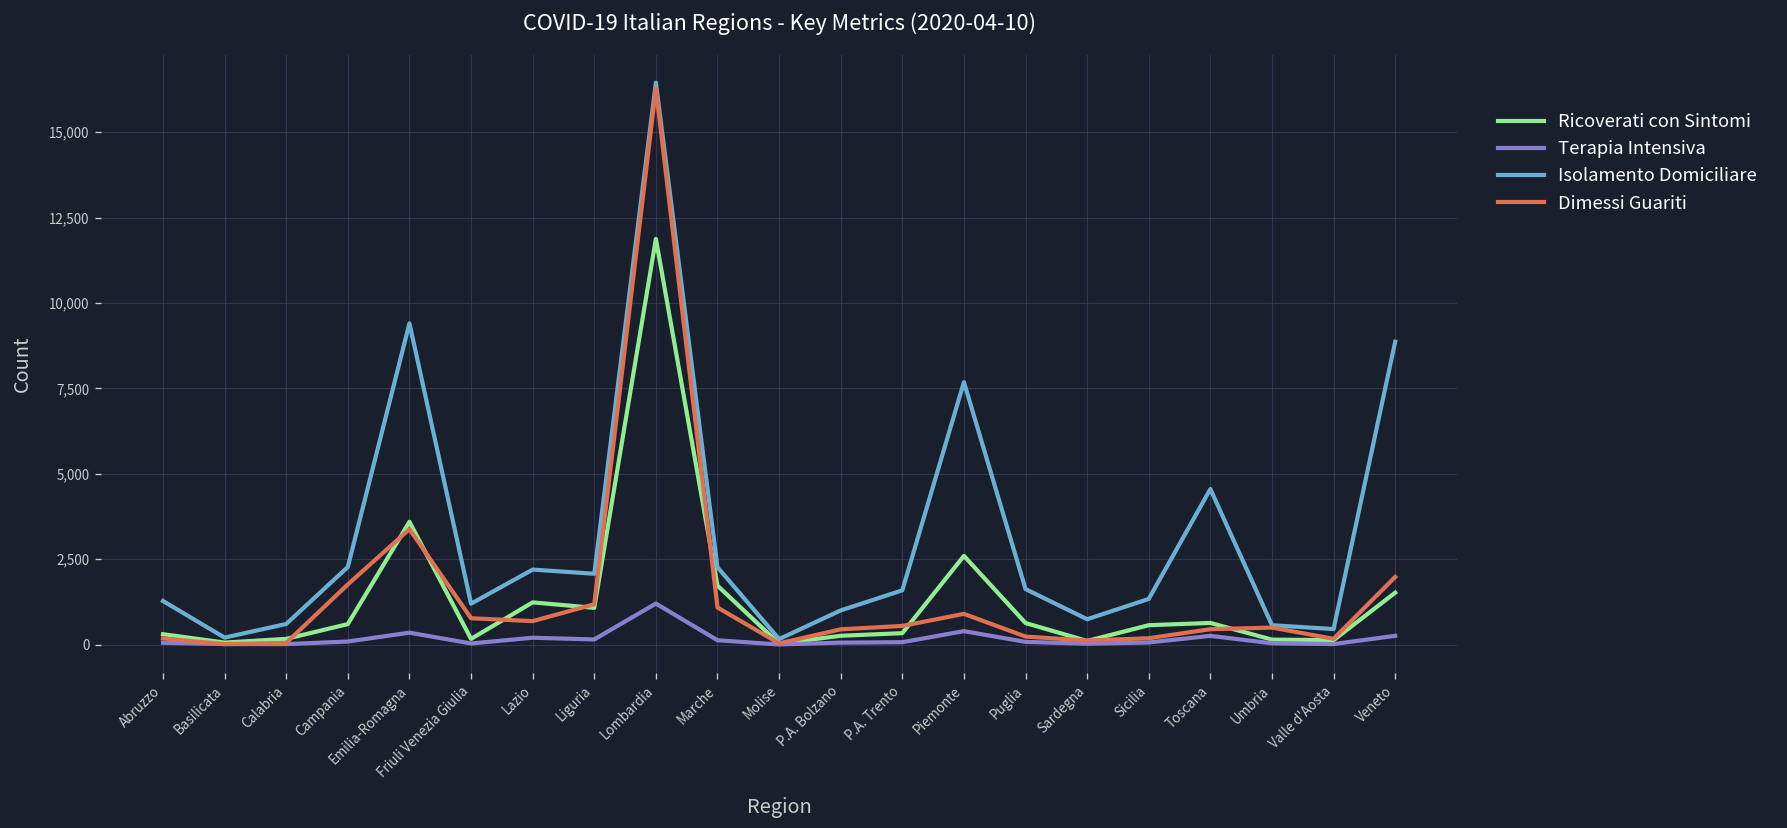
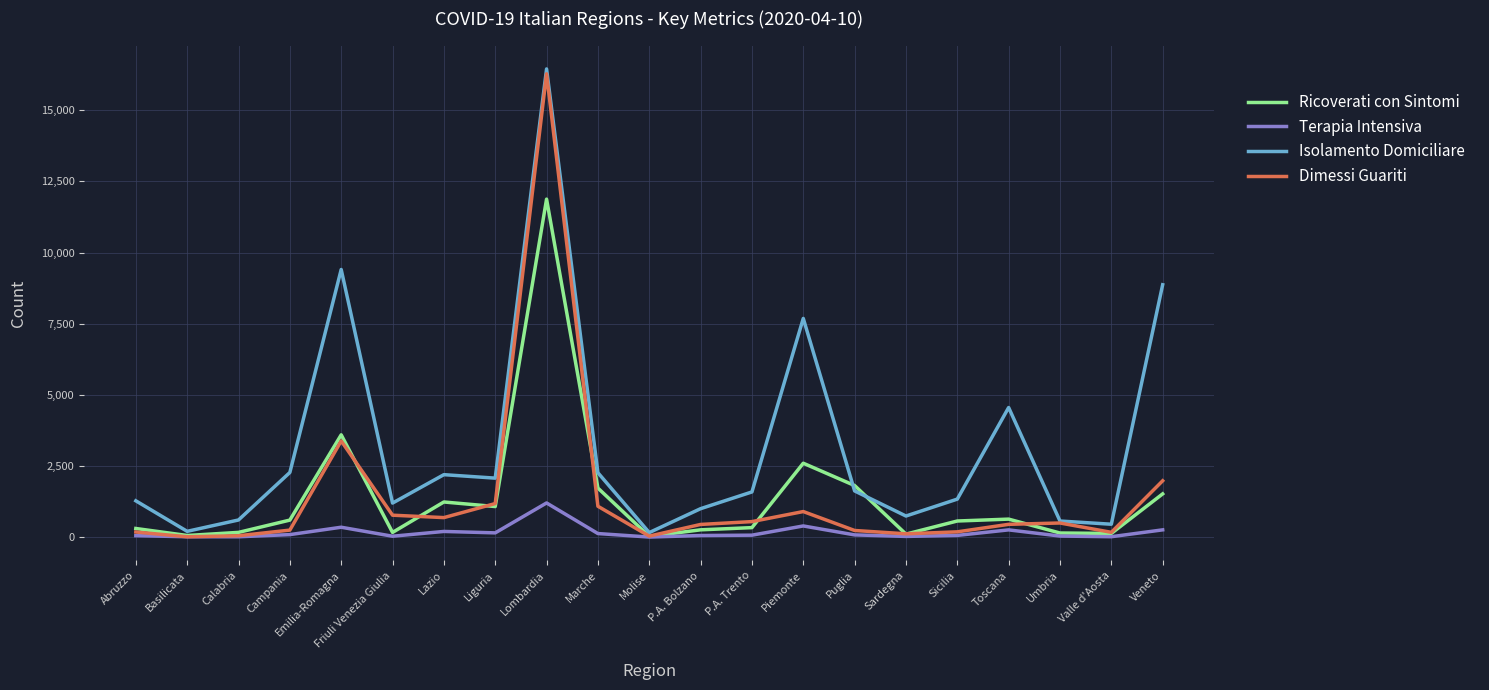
Dimessi Guariti, Campania: 1,800 -> 200
Ricoverati con Sintomi, Puglia: 600 -> 1,800
